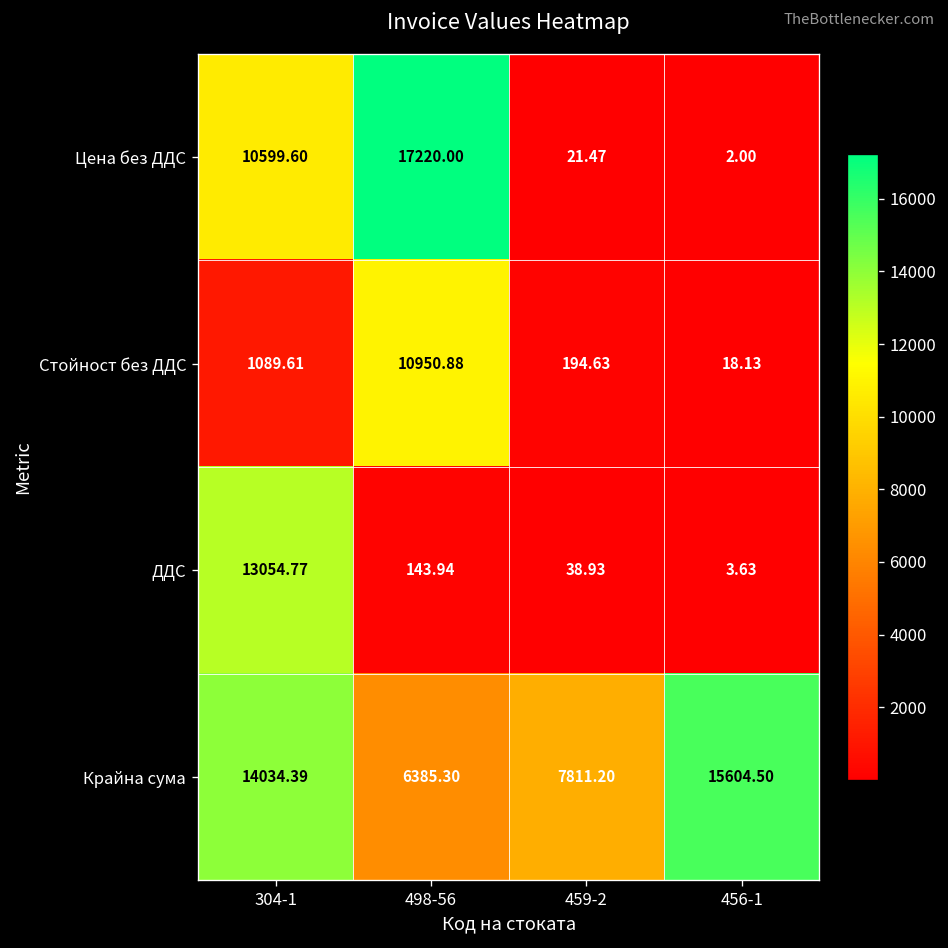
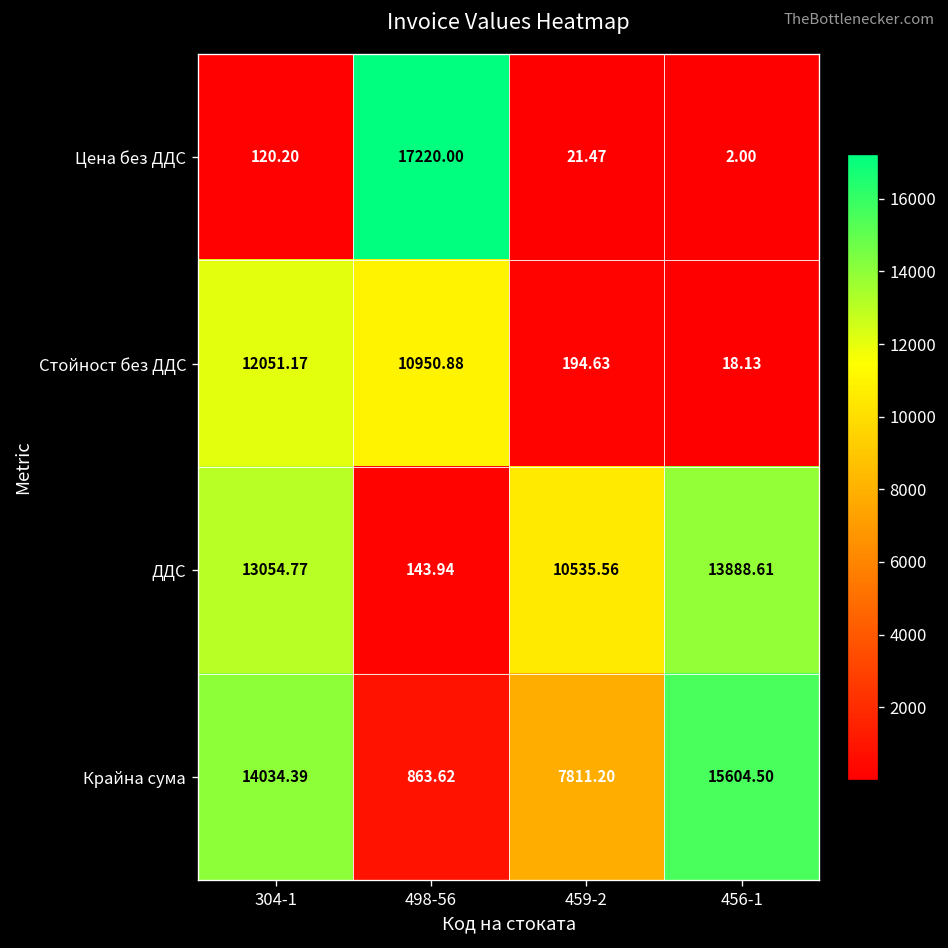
Цена без ДДС, 304-1: 10599.60 -> 120.20
Стойност без ДДС, 304-1: 1089.61 -> 12051.17
ДДС, 459-2: 38.93 -> 10535.56
ДДС, 456-1: 3.63 -> 13888.61
Крайна сума, 498-56: 6385.30 -> 863.62
